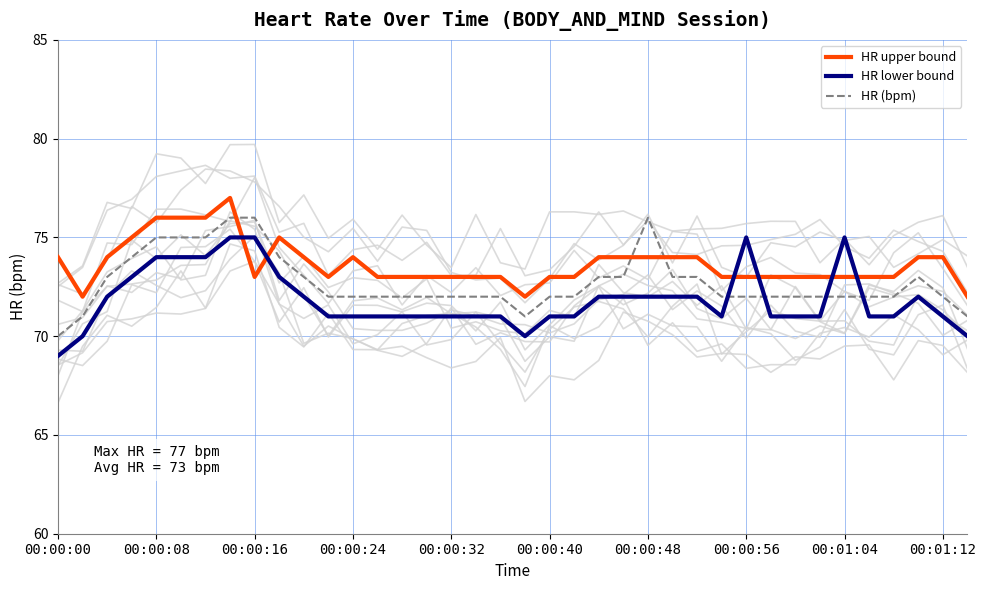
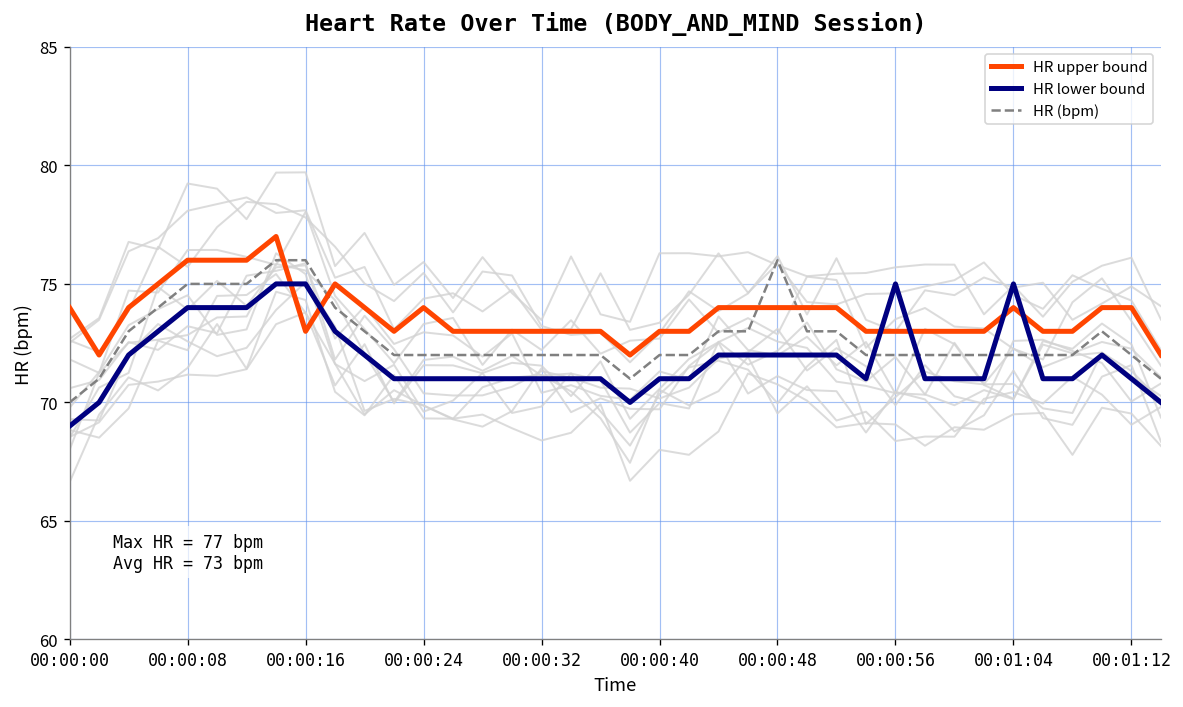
HR upper bound, 00:01:04: 73 -> 74
